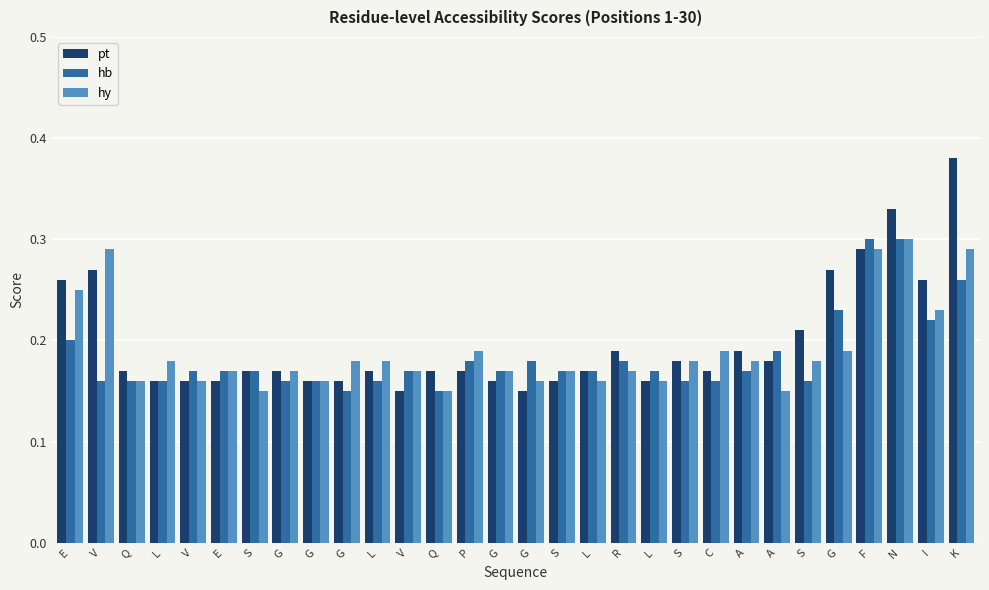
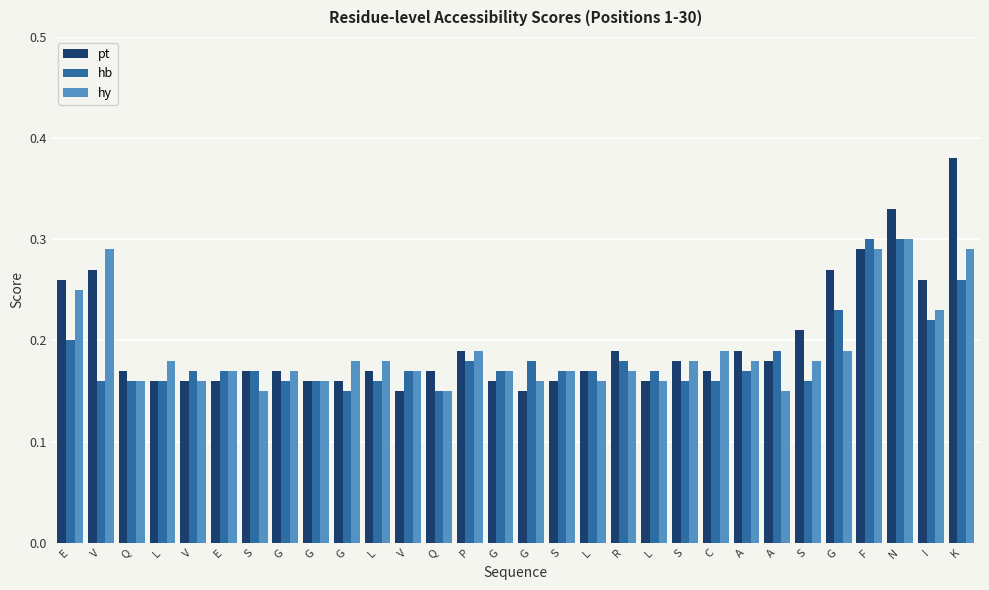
pt, P: 0.17 -> 0.19
